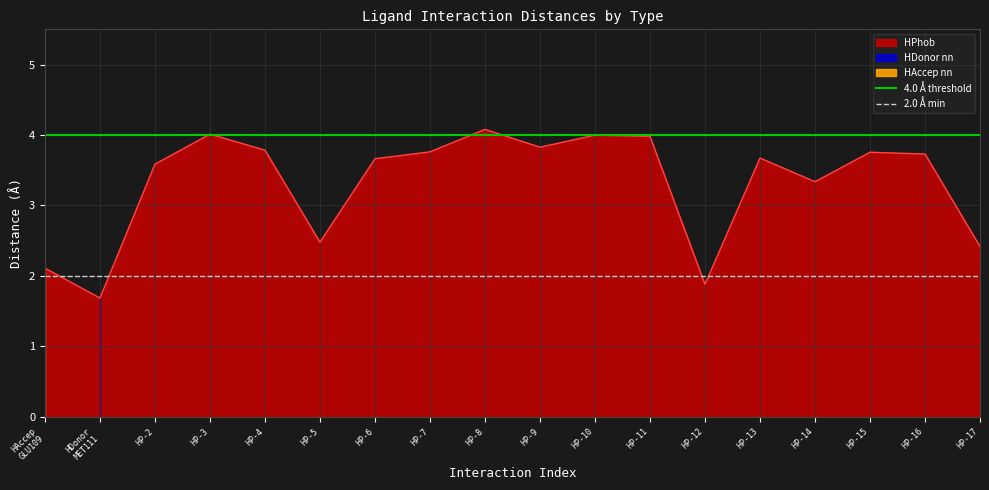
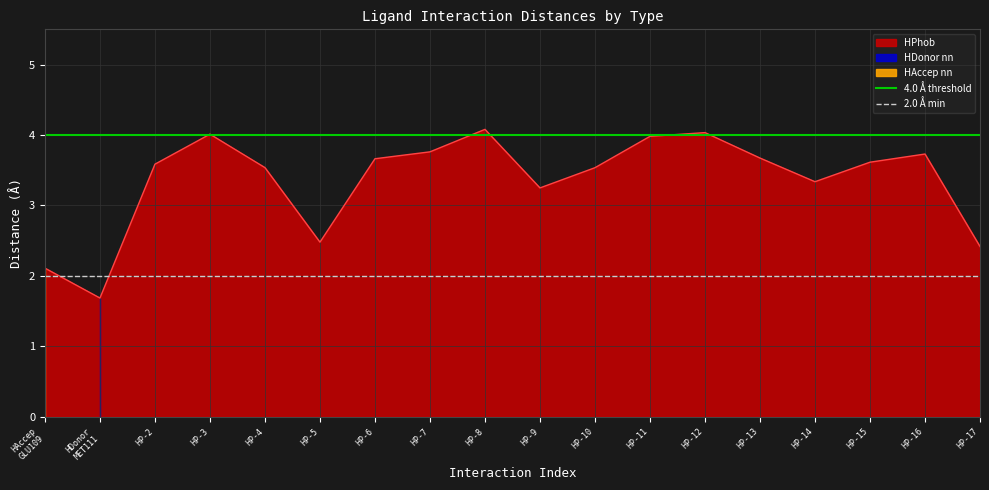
HPhob, HP-4: 3.8 -> 3.5
HPhob, HP-9: 3.8 -> 3.2
HPhob, HP-10: 4.0 -> 3.5
HPhob, HP-12: 1.9 -> 4.0
HPhob, HP-15: 3.8 -> 3.6
